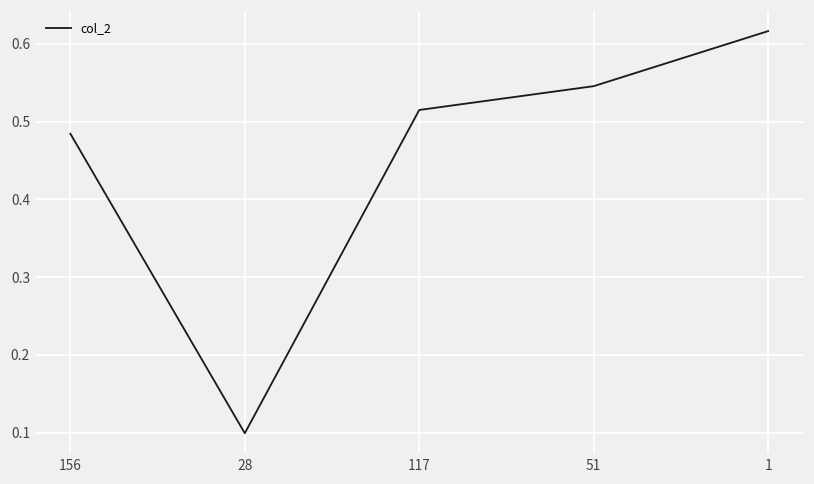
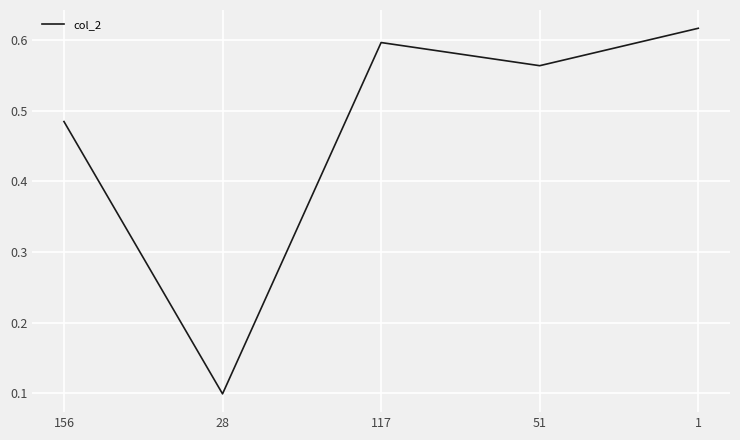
117: 0.51 -> 0.60
51: 0.55 -> 0.56
